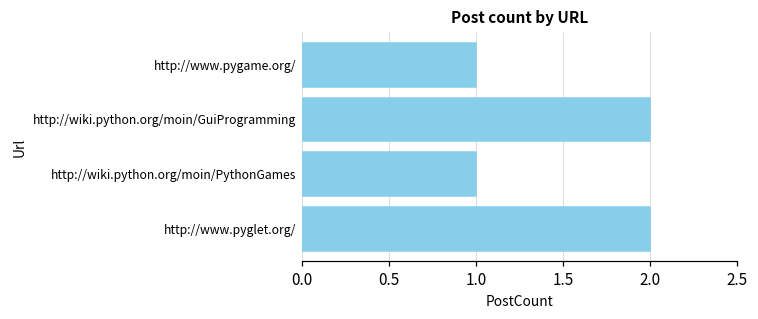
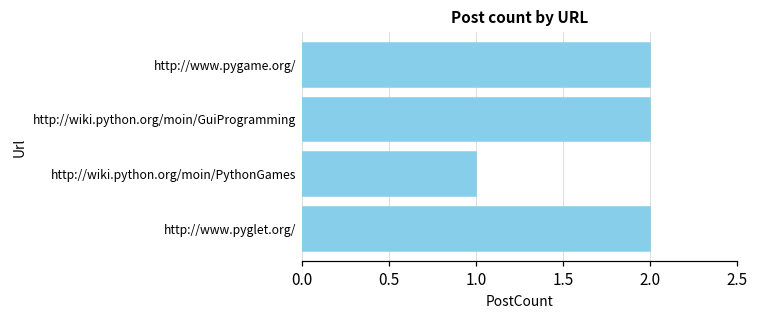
http://www.pygame.org/: 1 -> 2
